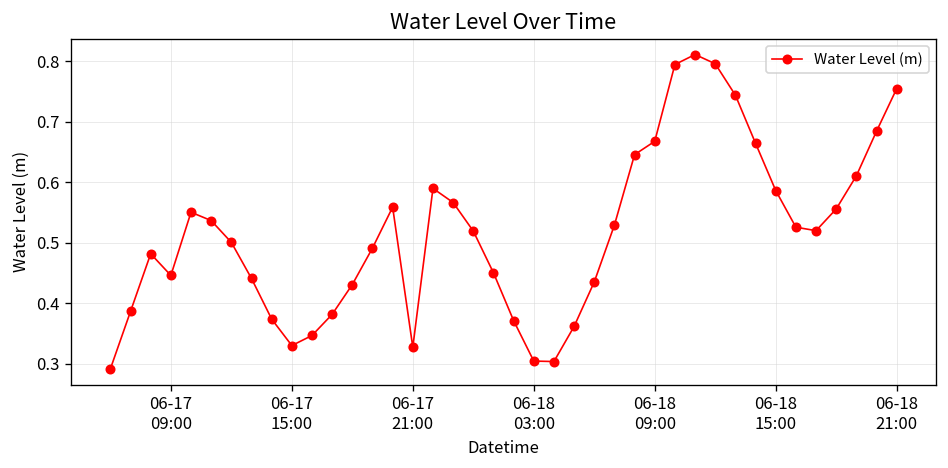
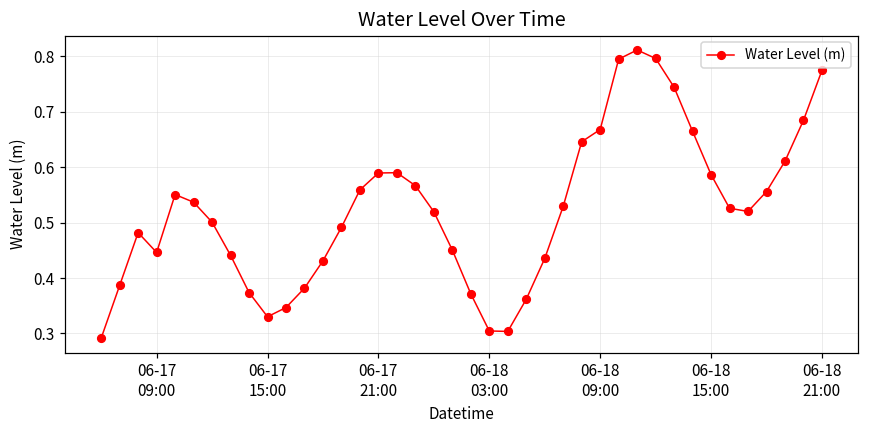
06-17 21:00: 0.33 -> 0.59
06-18 21:00: 0.75 -> 0.77
